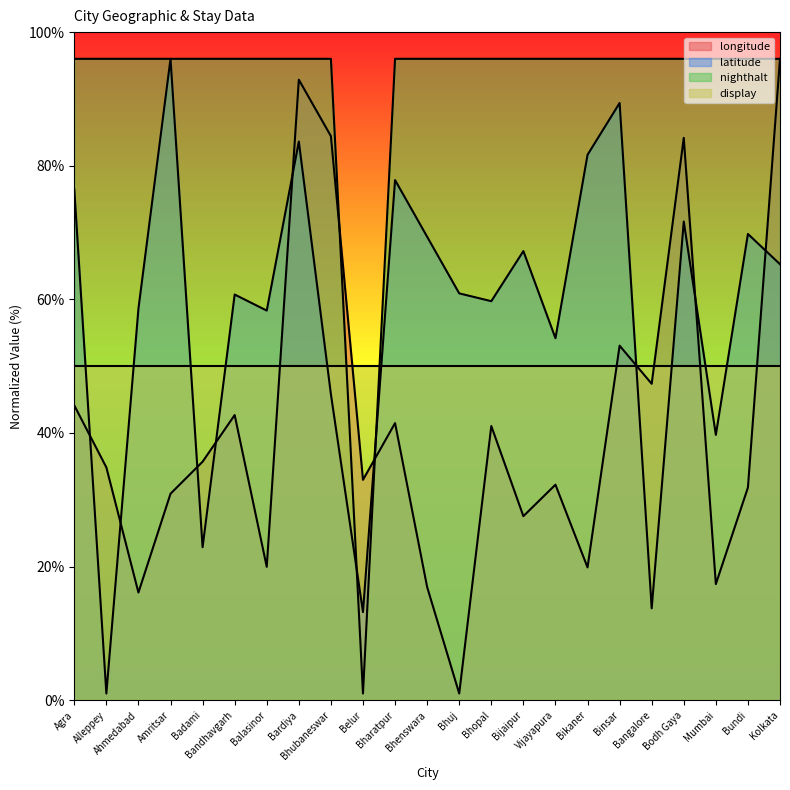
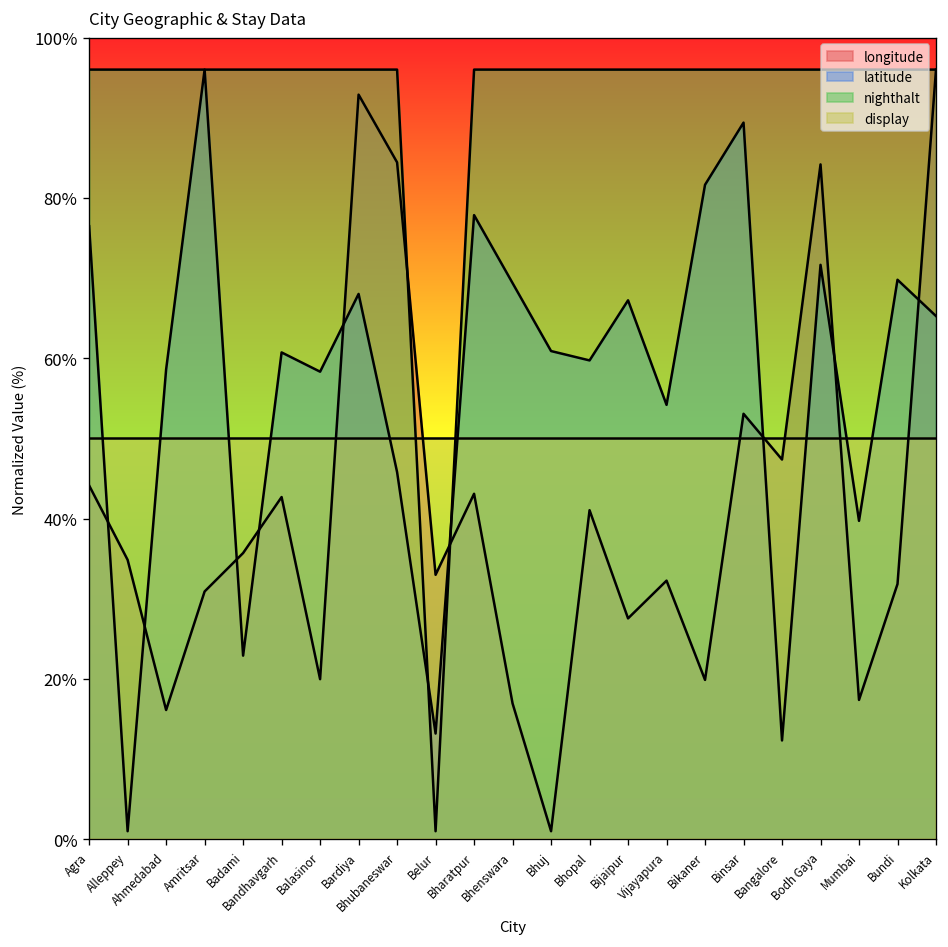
latitude, Bardiya: 84% -> 68%
longitude, Bharatpur: 41% -> 43%
latitude, Bangalore: 14% -> 12%
